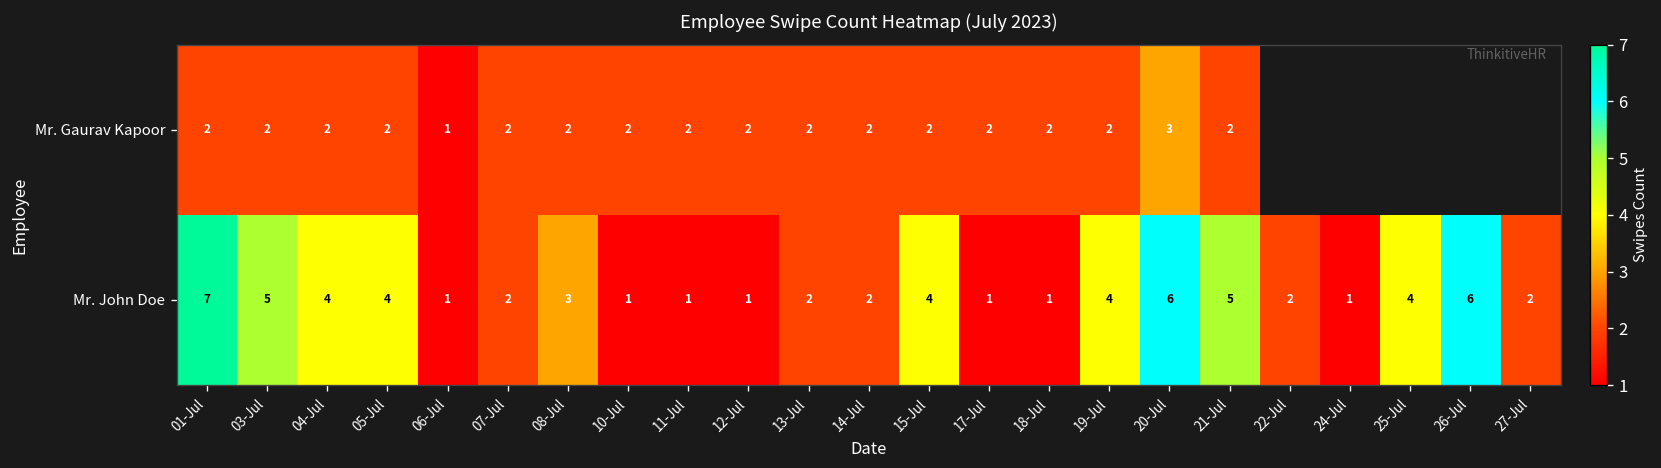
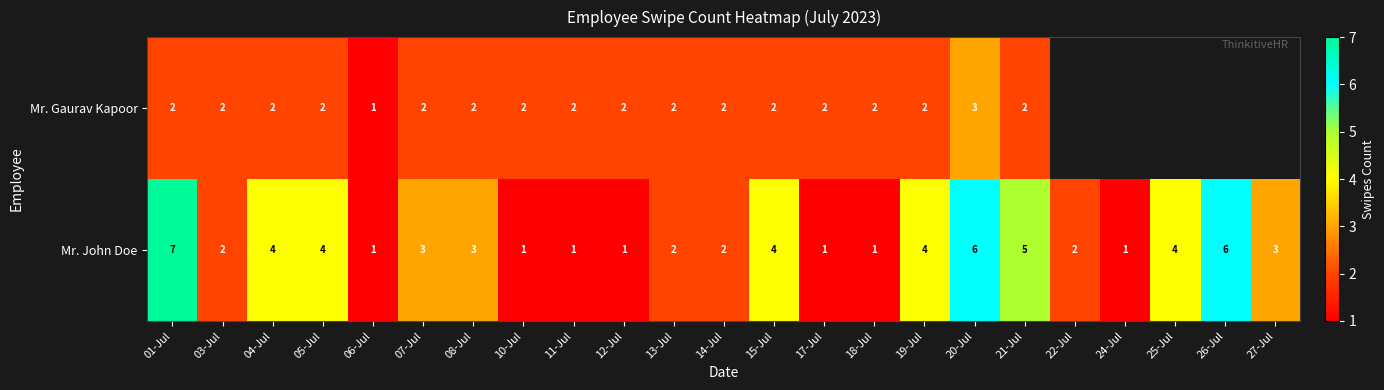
Mr. John Doe, 03-Jul: 5 -> 2
Mr. John Doe, 07-Jul: 2 -> 3
Mr. John Doe, 27-Jul: 2 -> 3
